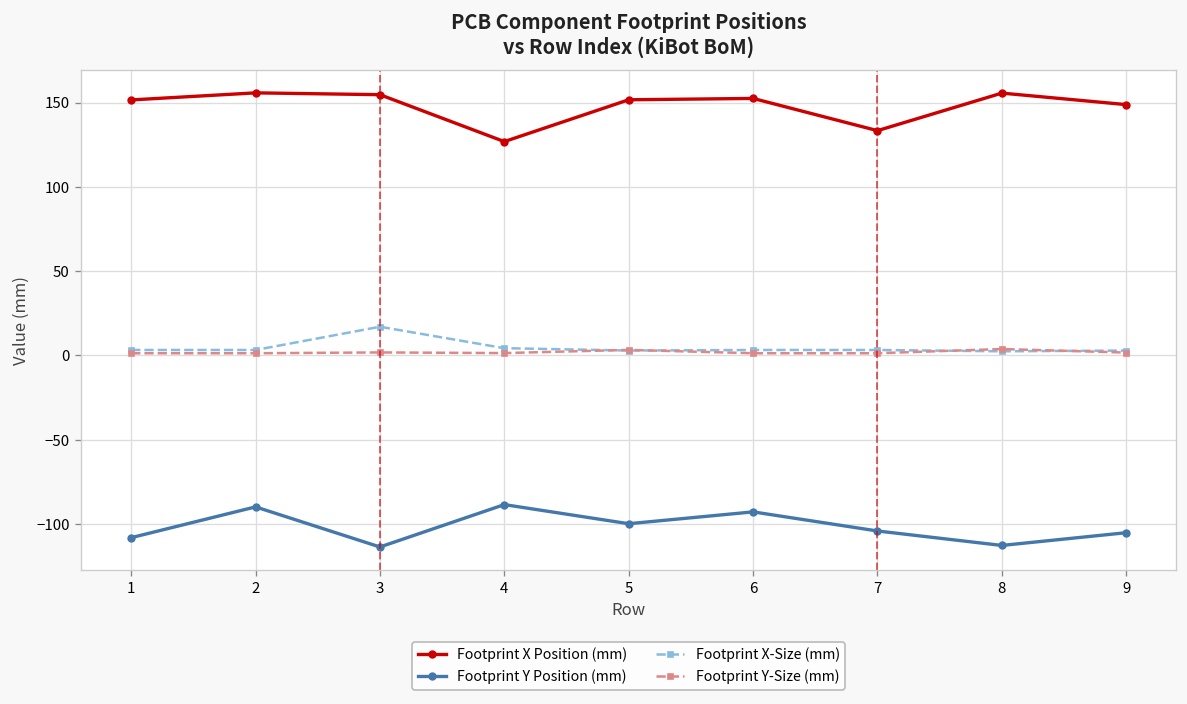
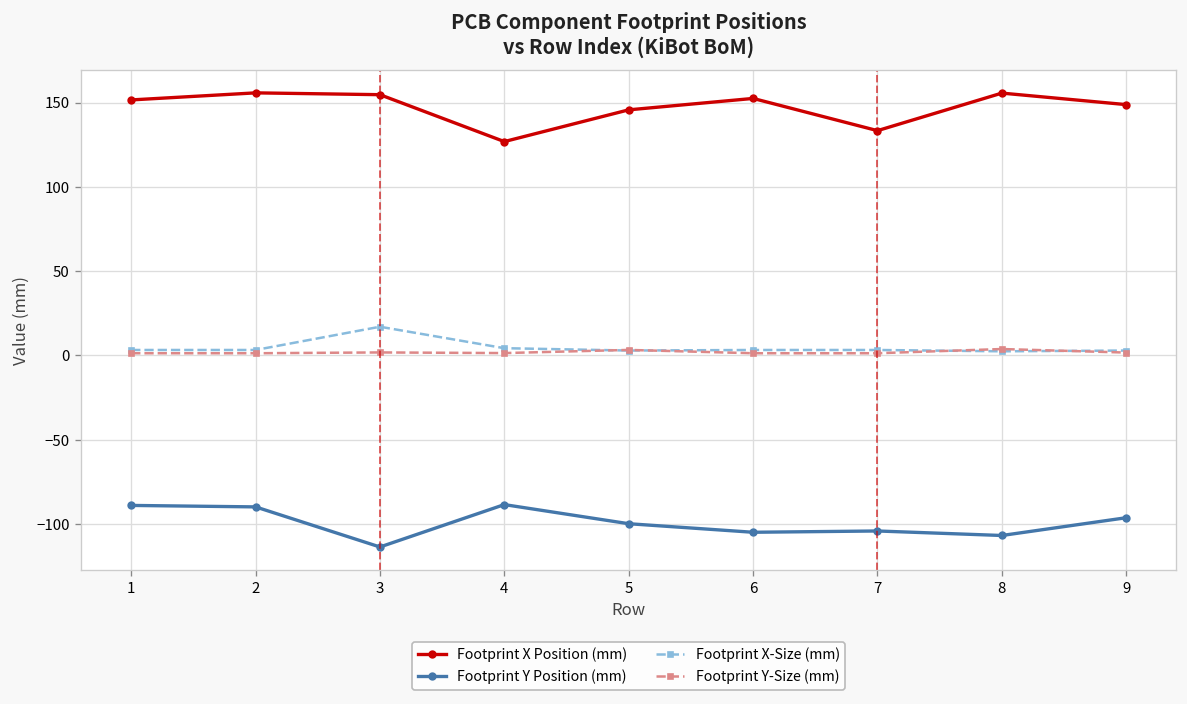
Footprint Y Position (mm), 1: -108 -> -89
Footprint X Position (mm), 5: 152 -> 146
Footprint Y Position (mm), 6: -93 -> -105
Footprint Y Position (mm), 8: -113 -> -107
Footprint Y Position (mm), 9: -105 -> -96
